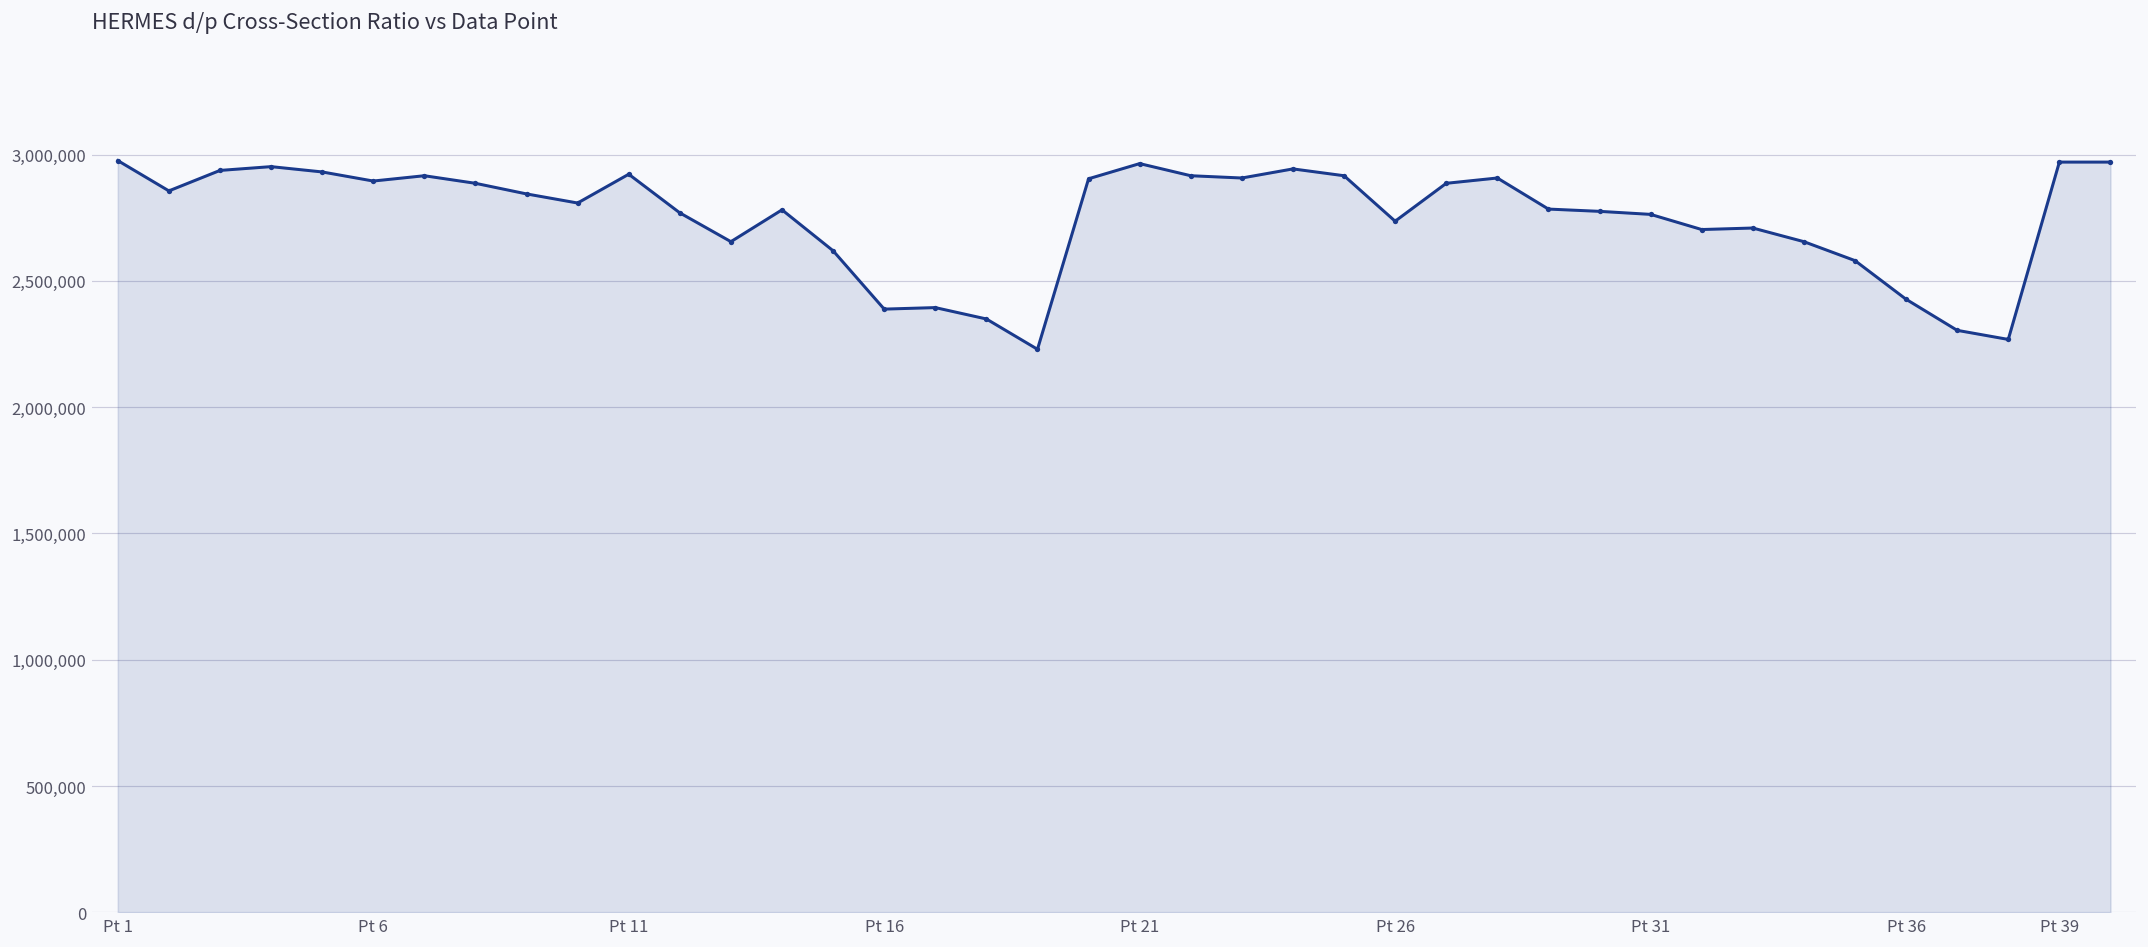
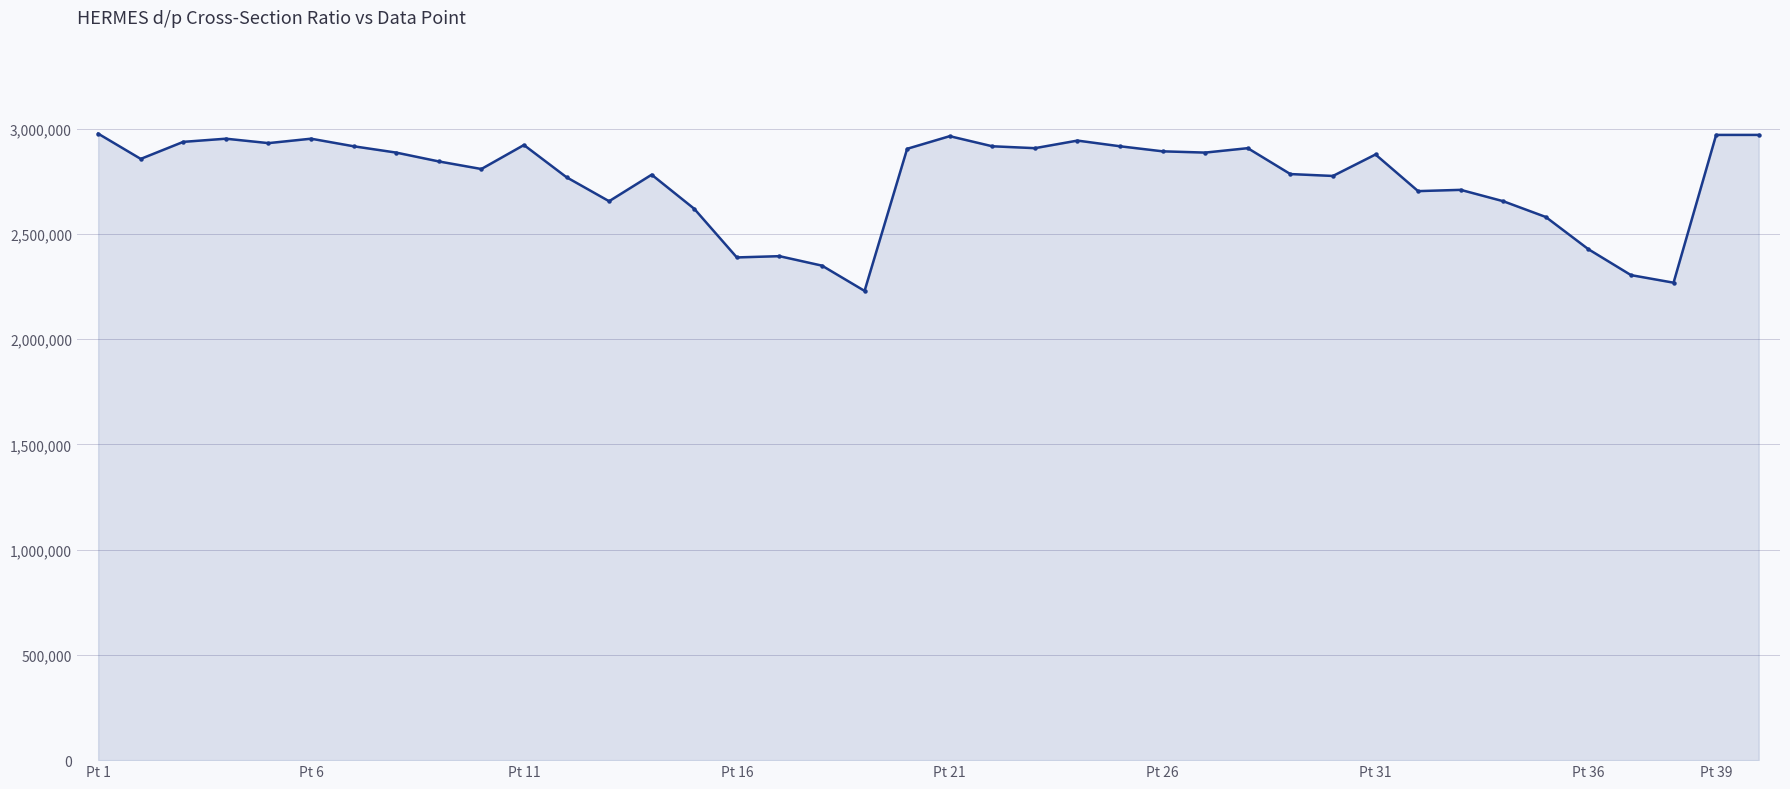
Pt 6: 2,900,000 -> 2,950,000
Pt 26: 2,740,000 -> 2,890,000
Pt 31: 2,760,000 -> 2,880,000
